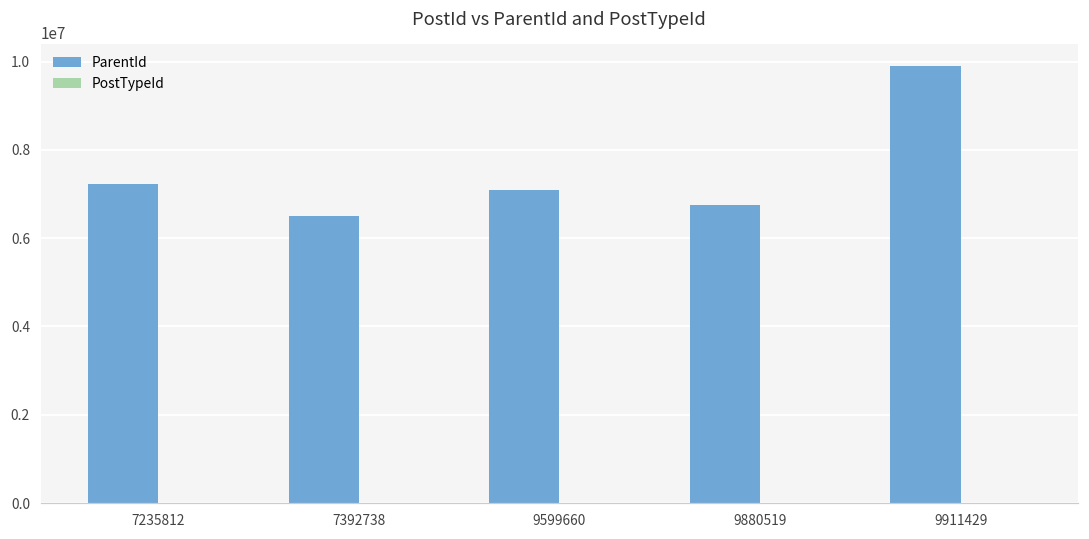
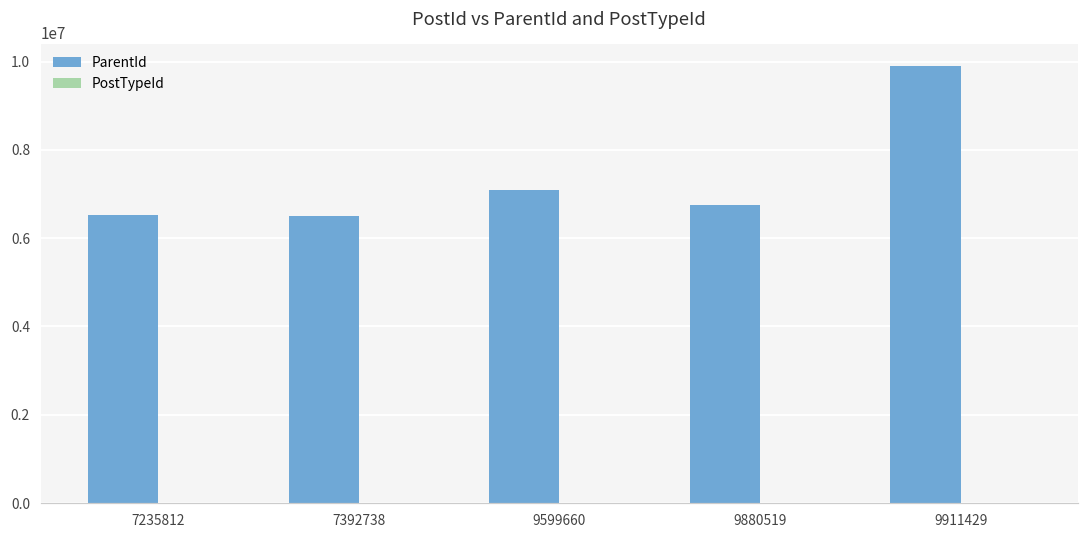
ParentId, 7235812: 7200000 -> 6500000
